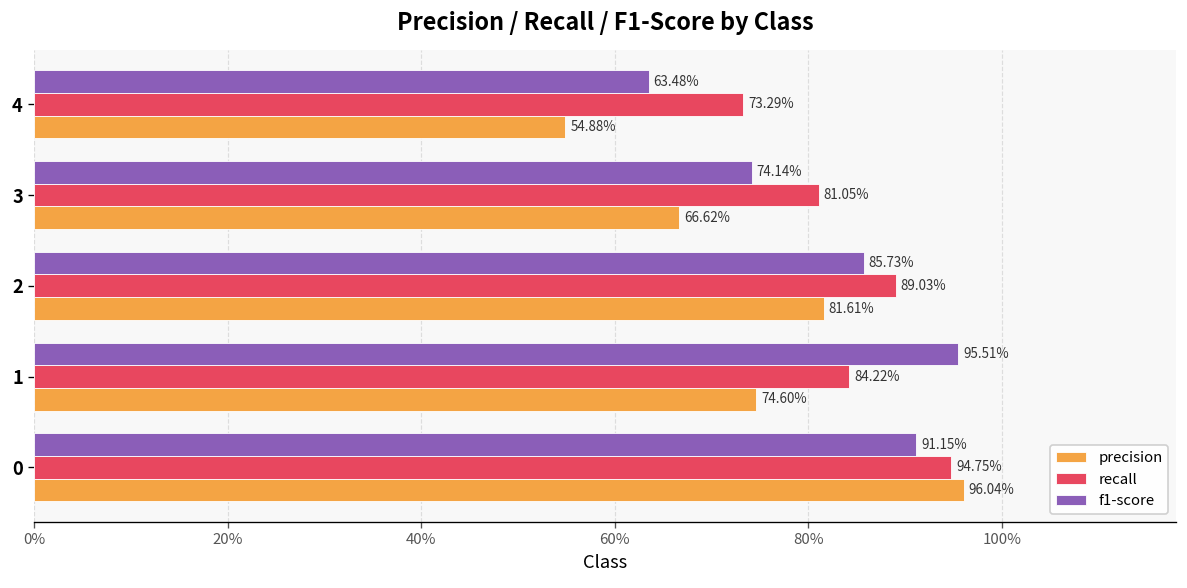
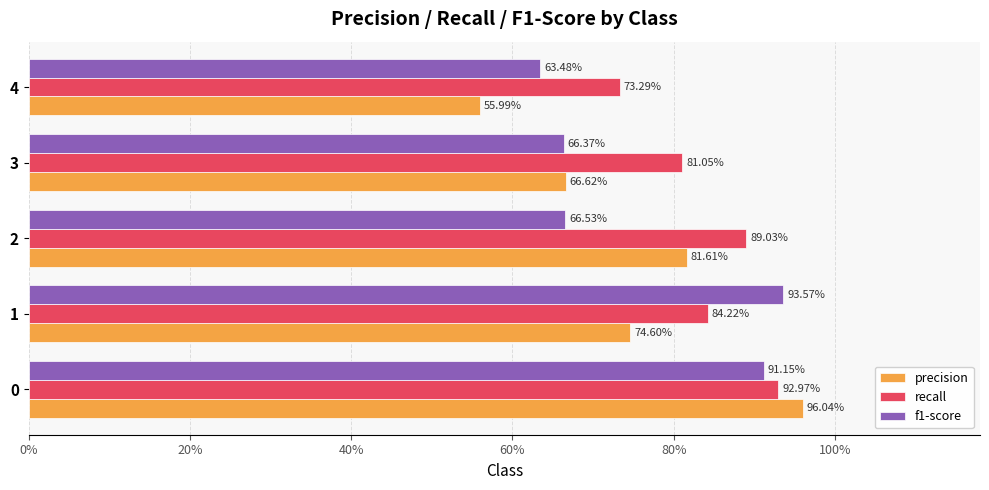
precision, 4: 54.88% -> 55.99%
f1-score, 3: 74.14% -> 66.37%
f1-score, 2: 85.73% -> 66.53%
f1-score, 1: 95.51% -> 93.57%
recall, 0: 94.75% -> 92.97%
